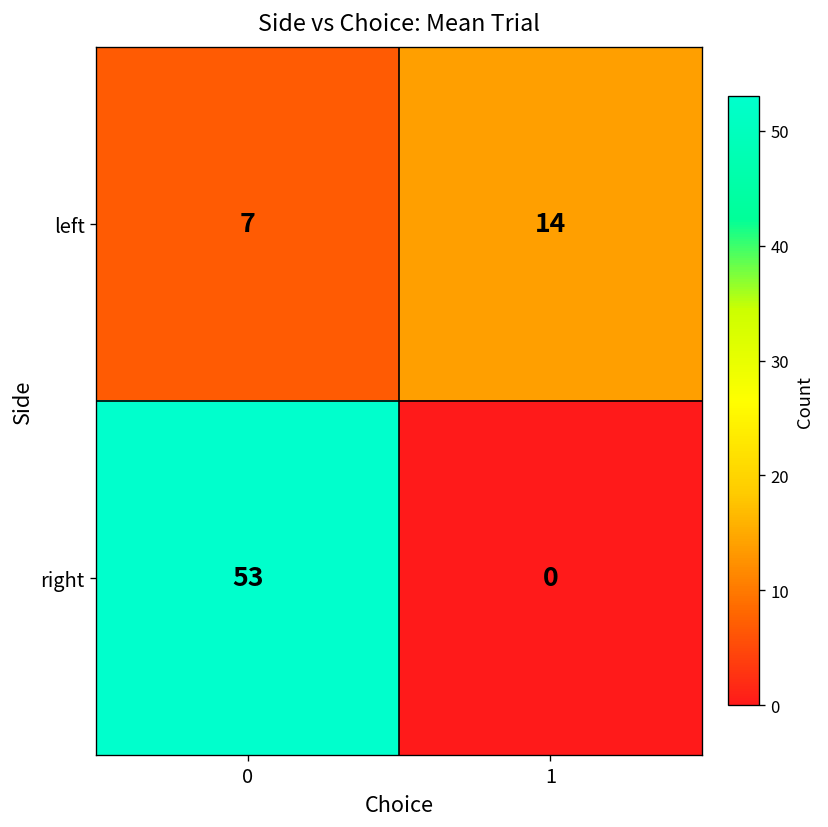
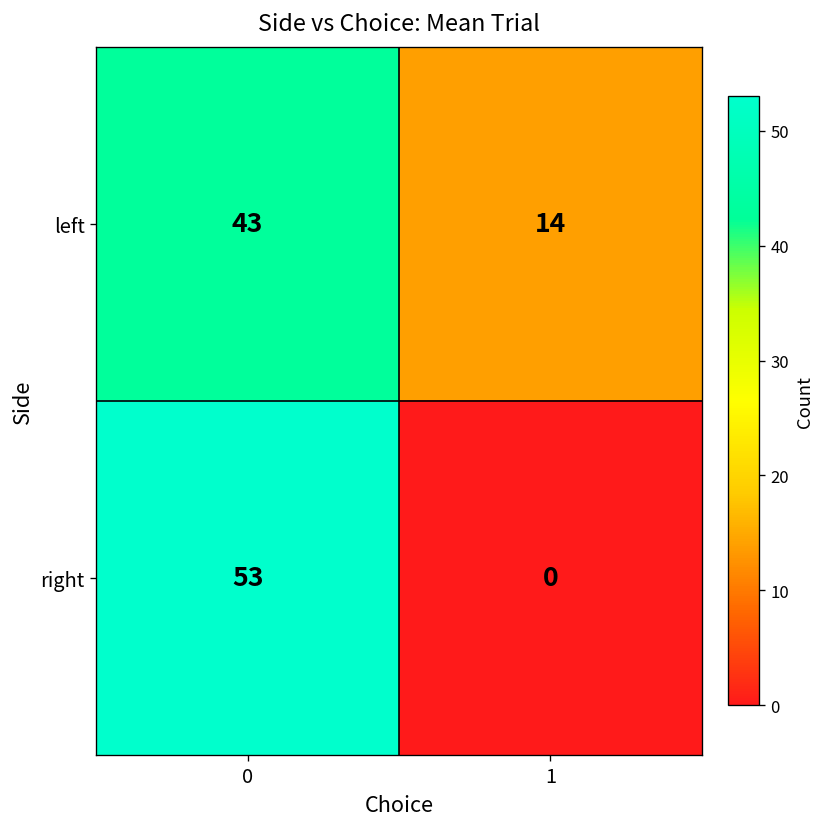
left, 0: 7 -> 43
